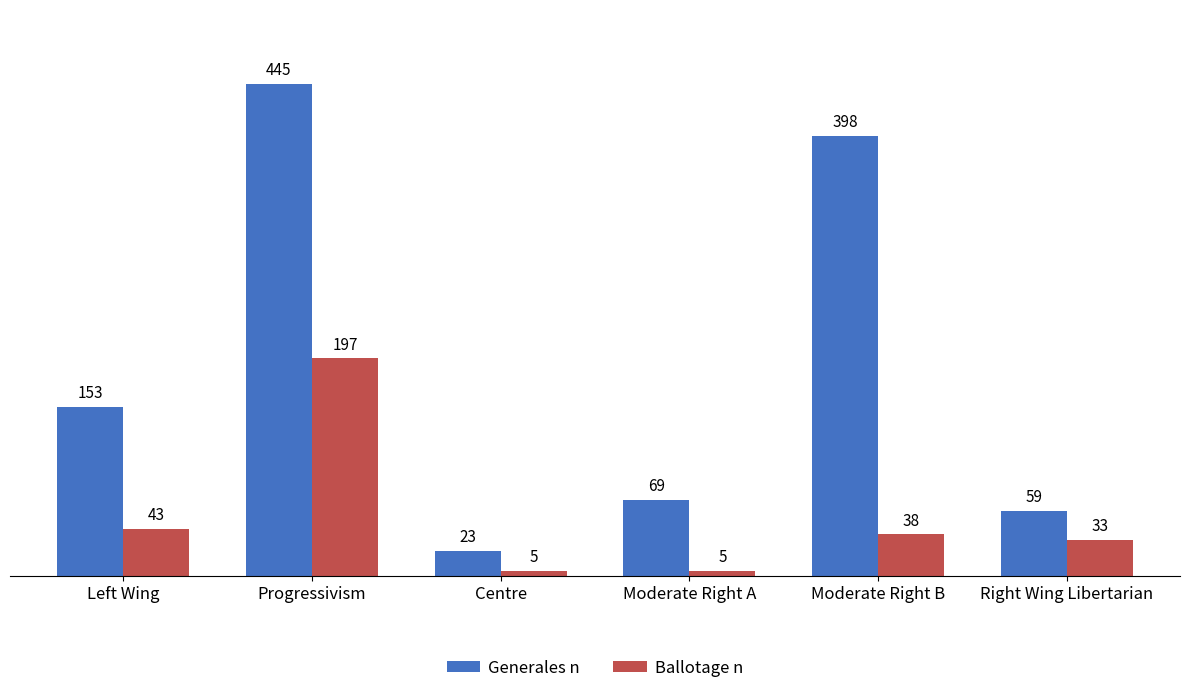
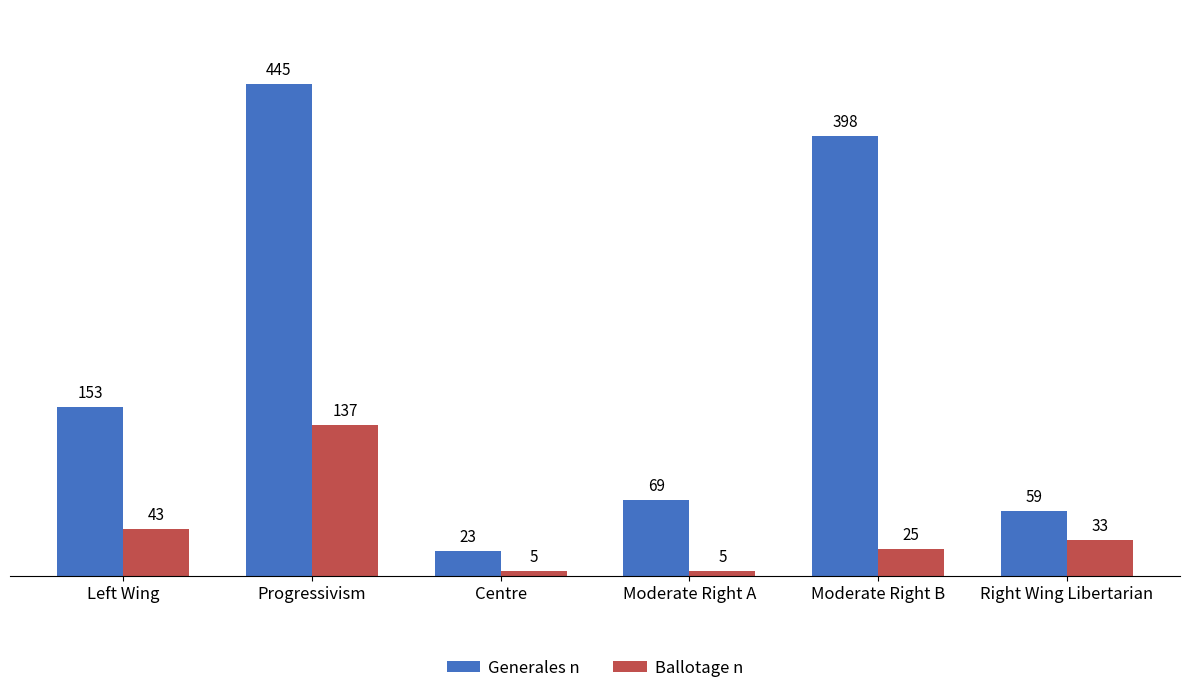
Ballotage n, Progressivism: 197 -> 137
Ballotage n, Moderate Right B: 38 -> 25
